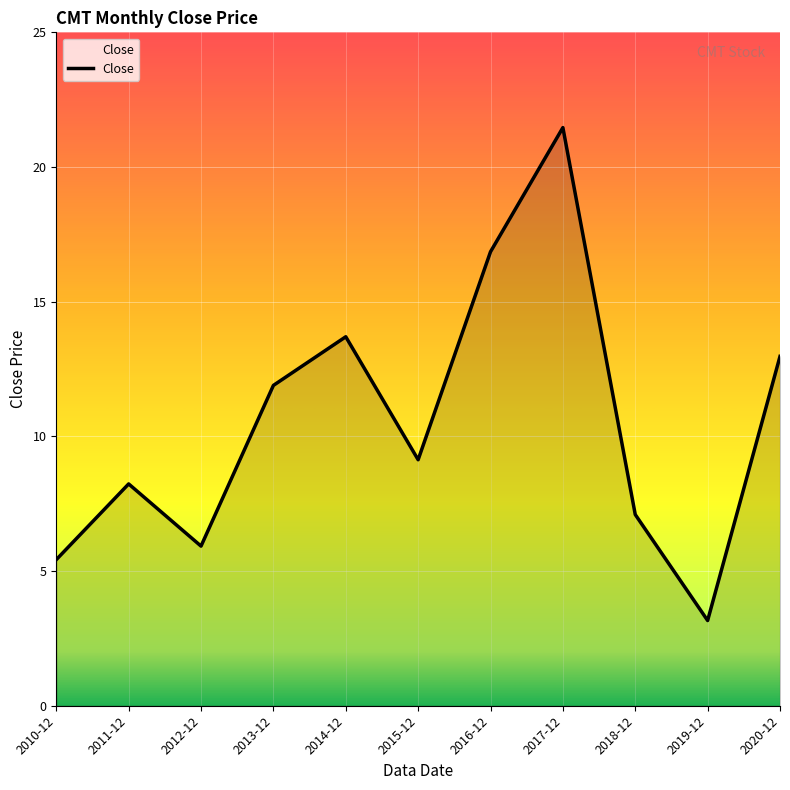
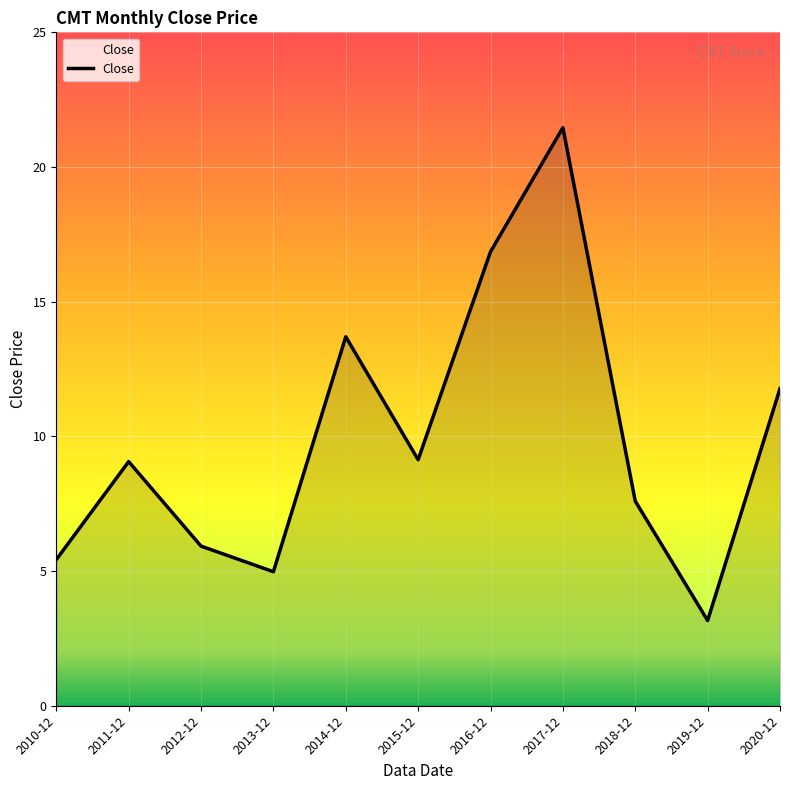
2011-12: 8.2 -> 9.1
2013-12: 11.9 -> 5.0
2018-12: 7.1 -> 7.6
2020-12: 13.0 -> 11.8
